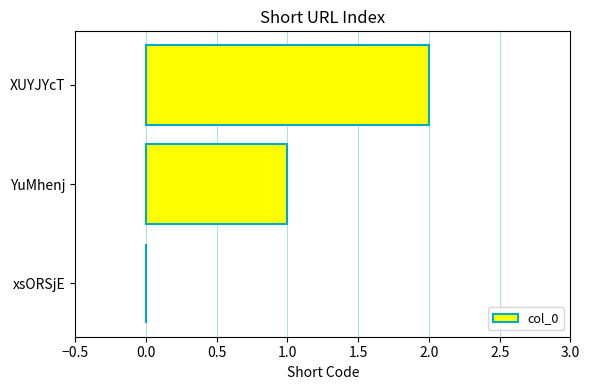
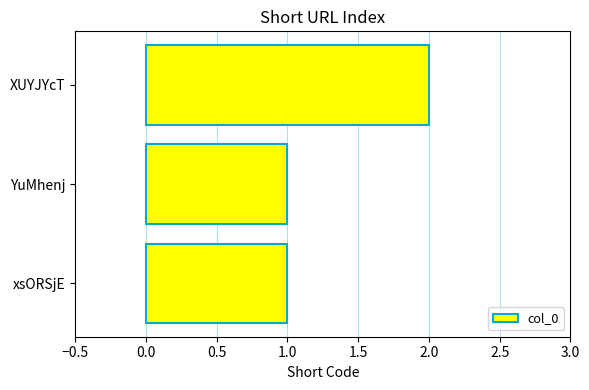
xsORSjE: 0 -> 1
